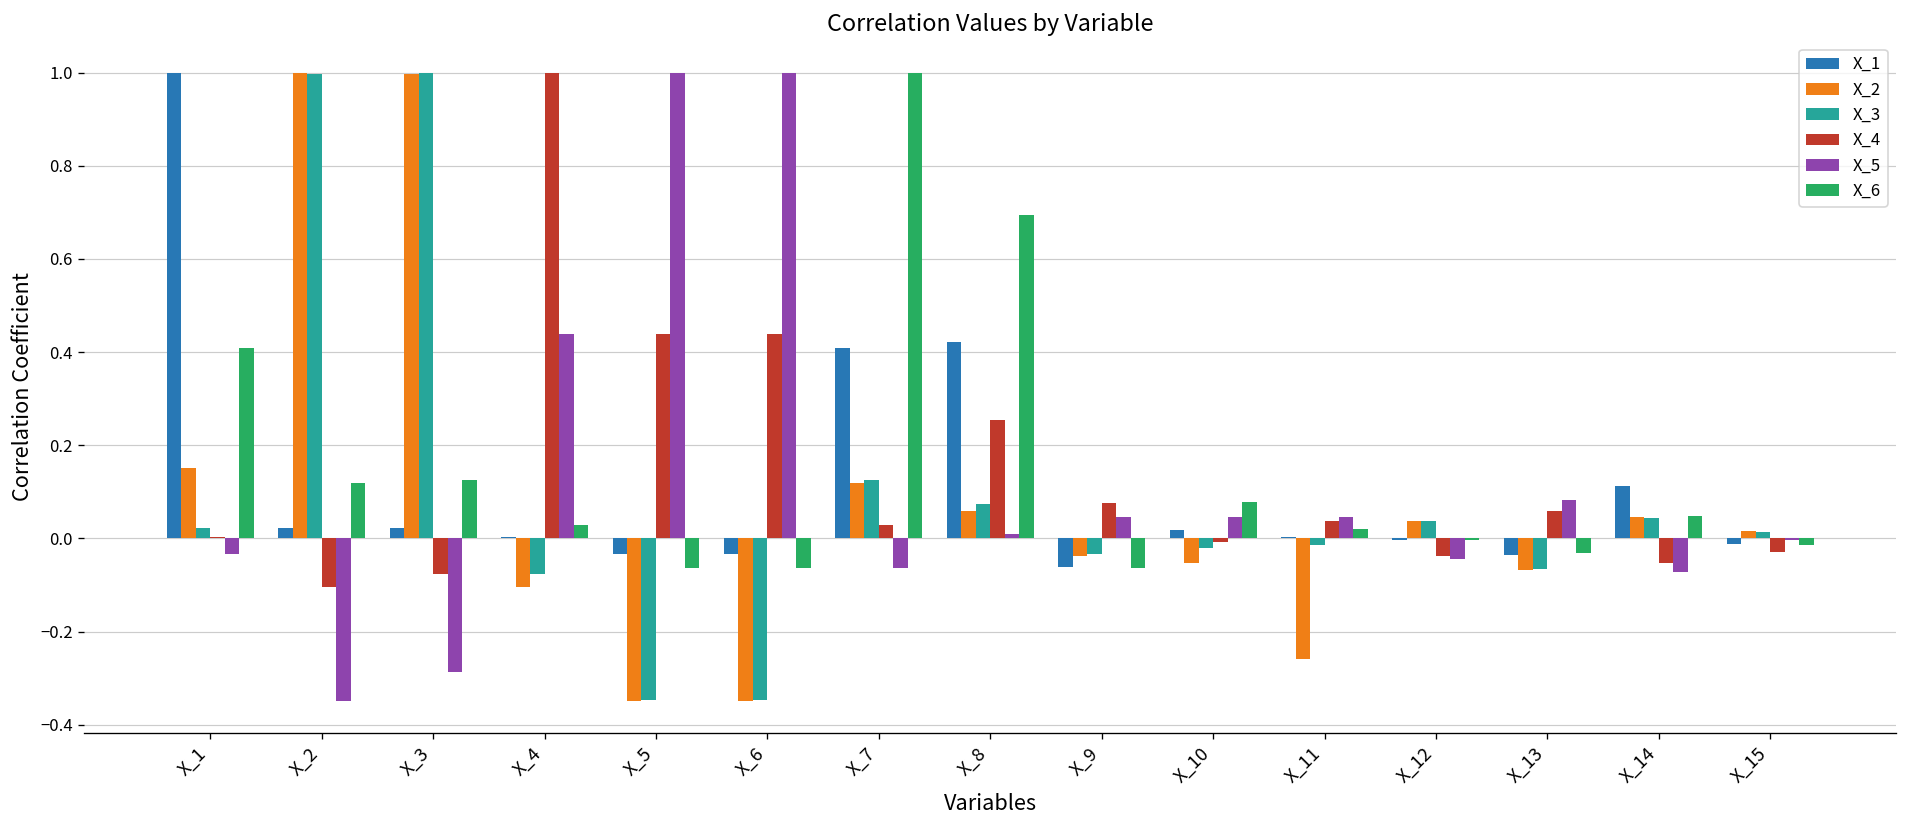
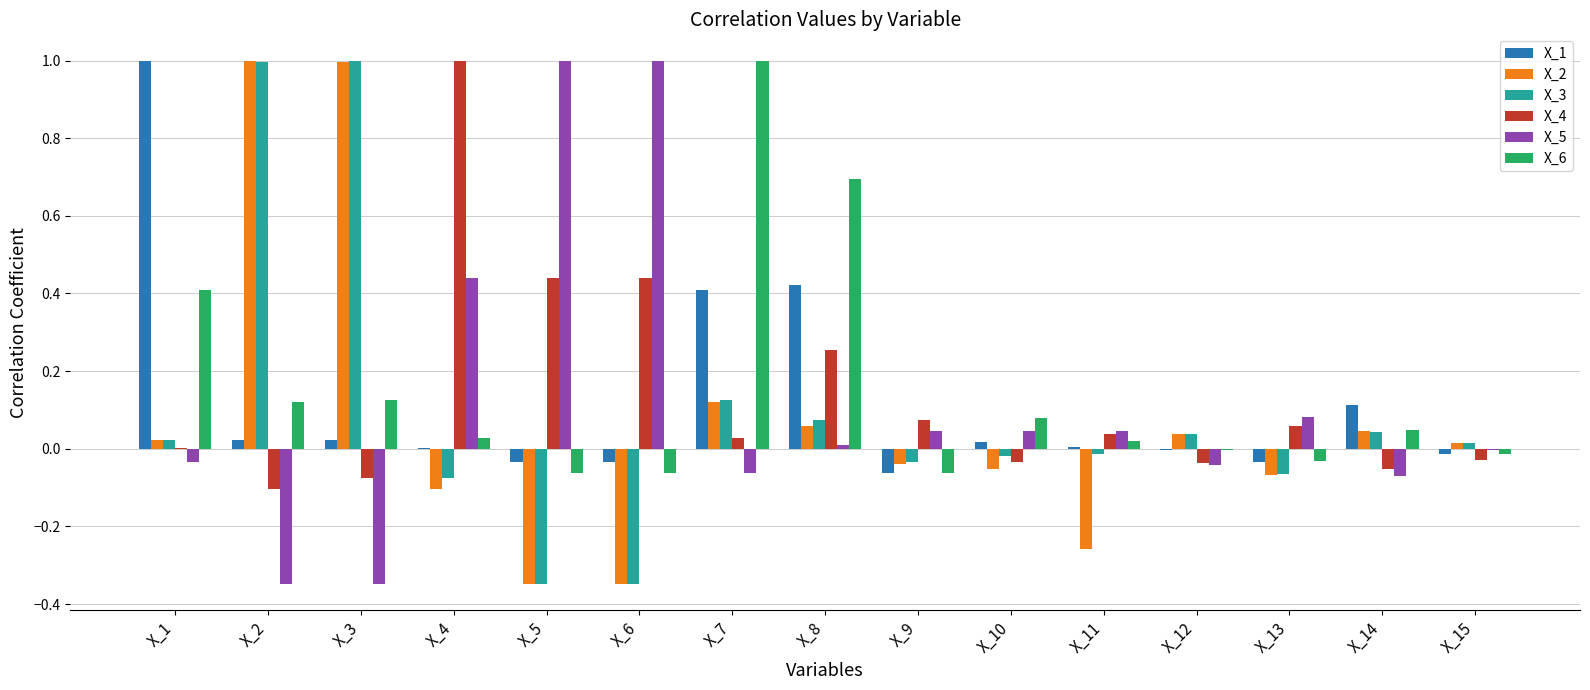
X_2, X_1: 0.15 -> 0.02
X_5, X_3: -0.29 -> -0.35
X_4, X_10: -0.01 -> -0.03
